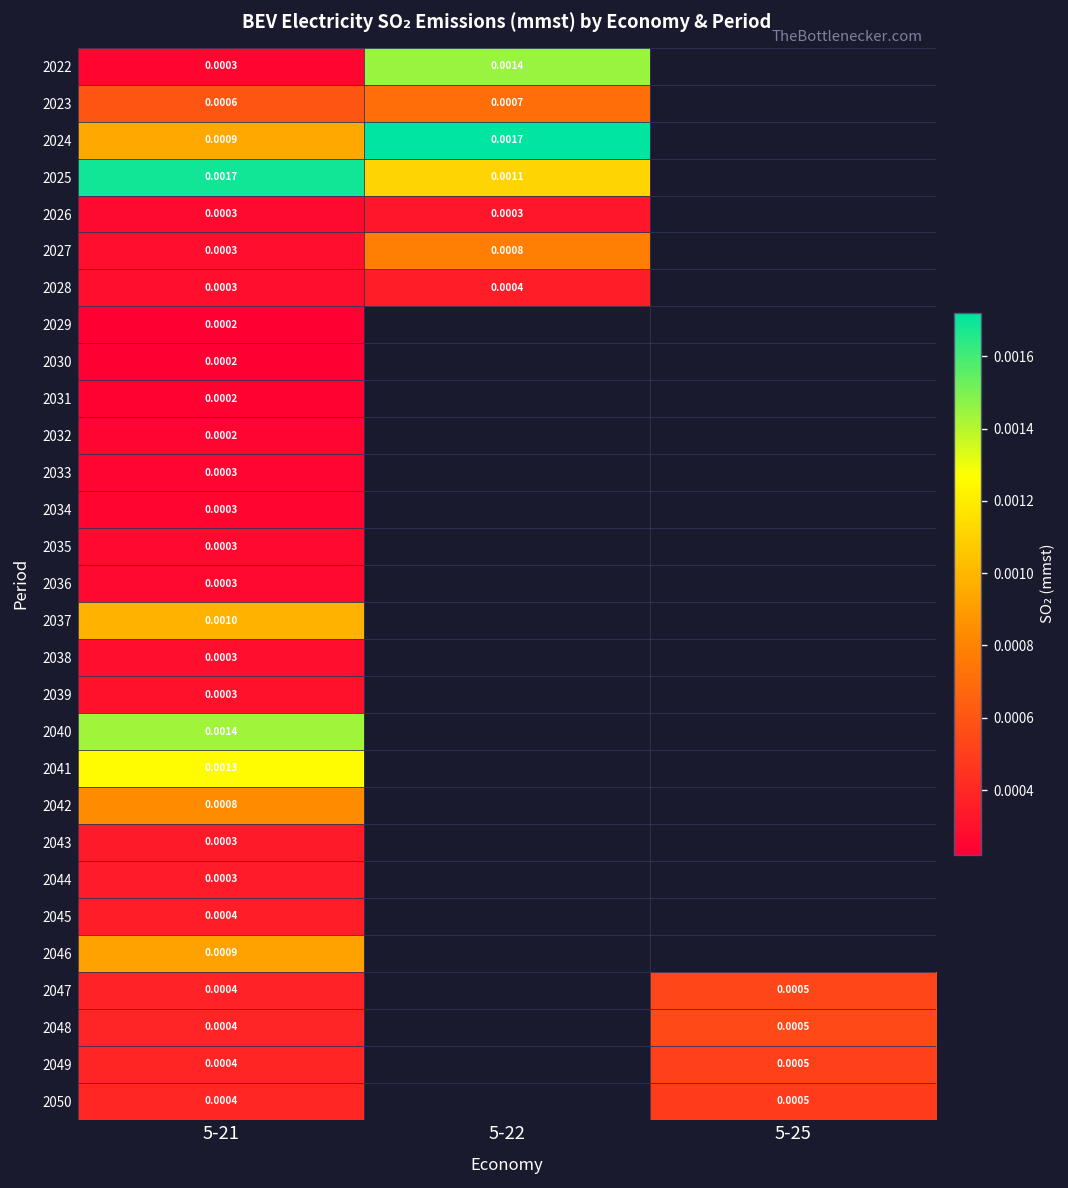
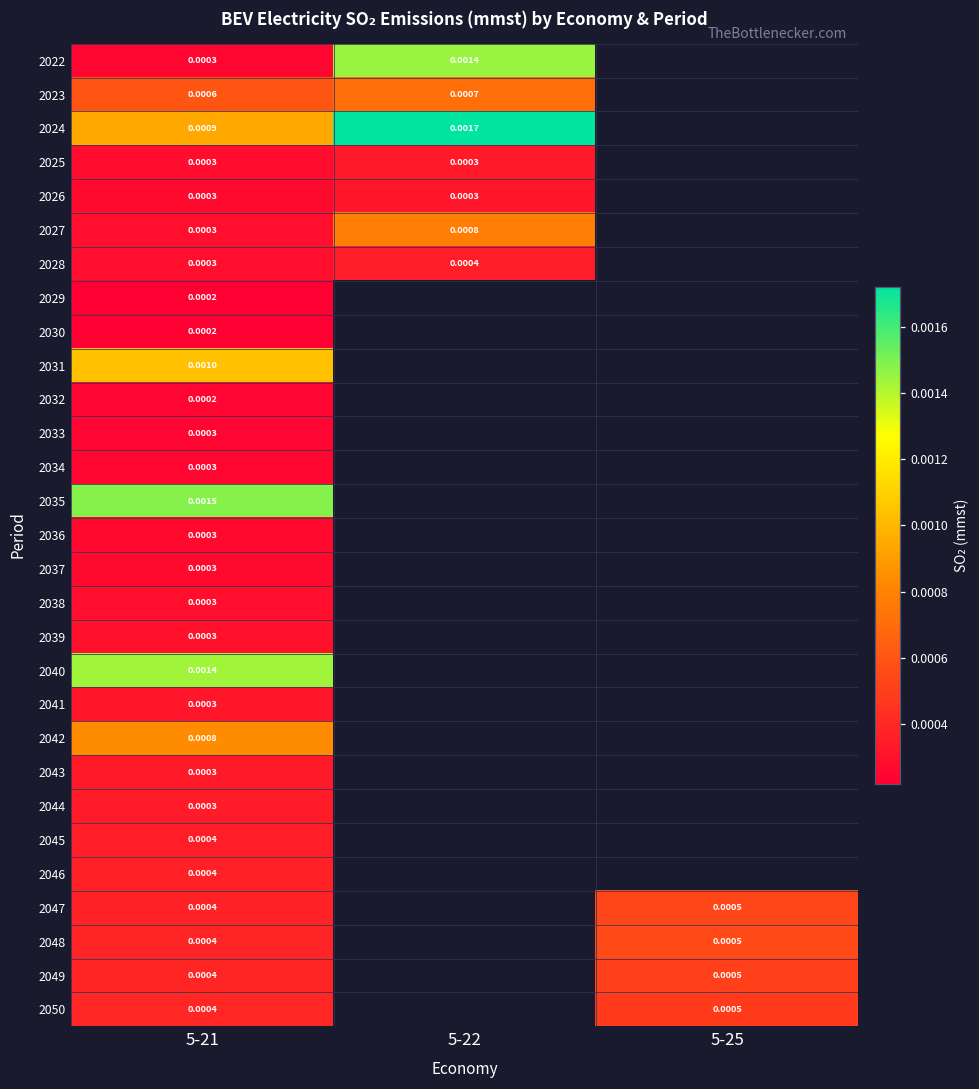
2025, 5-21: 0.0017 -> 0.0003
2025, 5-22: 0.0011 -> 0.0003
2031, 5-21: 0.0002 -> 0.0010
2035, 5-21: 0.0003 -> 0.0015
2037, 5-21: 0.0010 -> 0.0003
2041, 5-21: 0.0013 -> 0.0003
2046, 5-21: 0.0009 -> 0.0004
